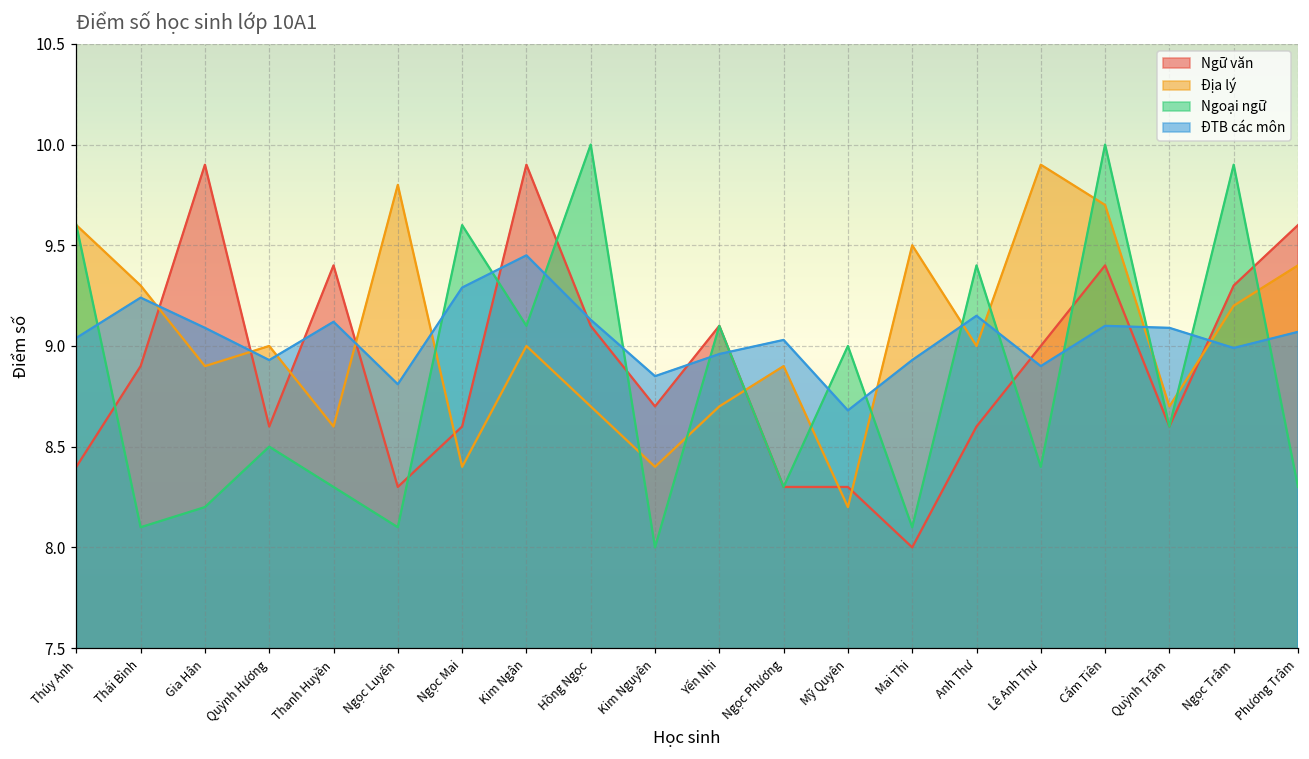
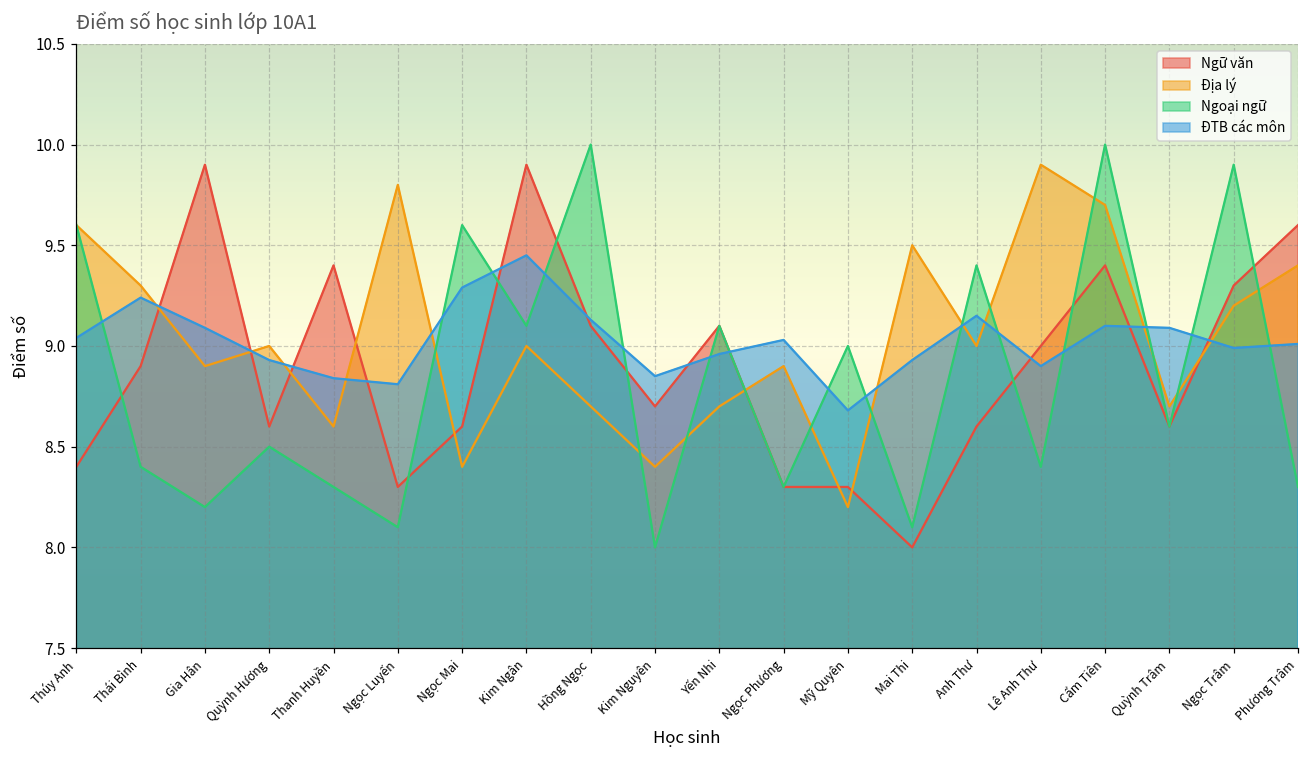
Ngoại ngữ, Thái Bình: 8.1 -> 8.4
ĐTB các môn, Thanh Huyền: 9.12 -> 8.84
ĐTB các môn, Phương Trâm: 9.07 -> 9.01
